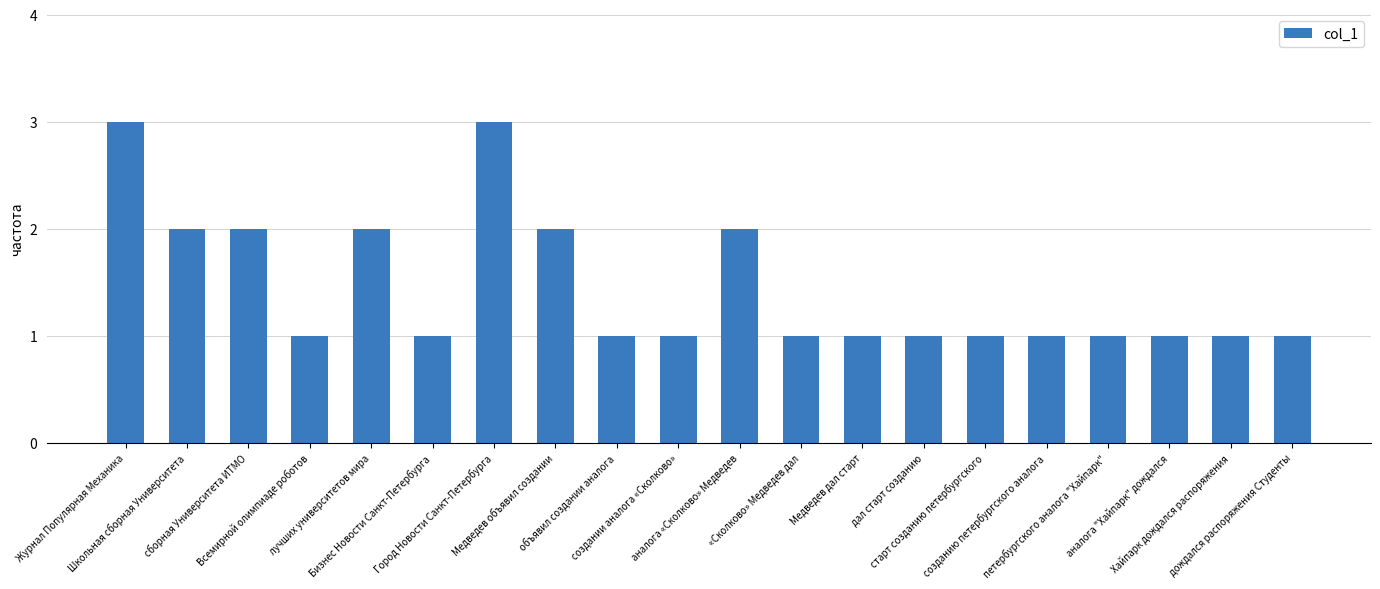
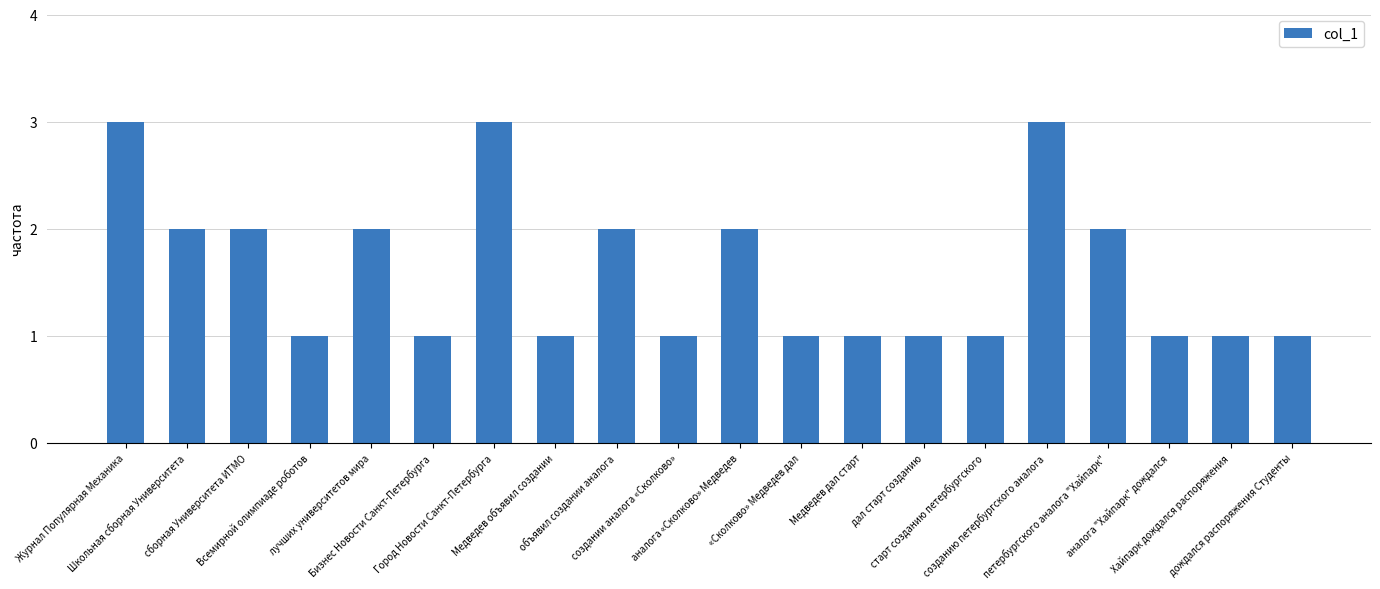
Медведев объявил создании: 2 -> 1
объявил создании аналога: 1 -> 2
созданию петербургского аналога: 1 -> 3
петербургского аналога "Хайпарк": 1 -> 2
